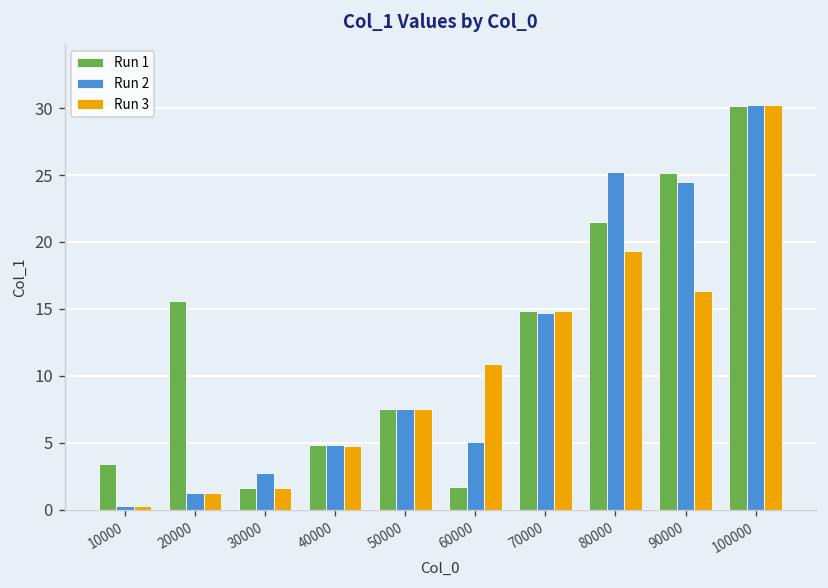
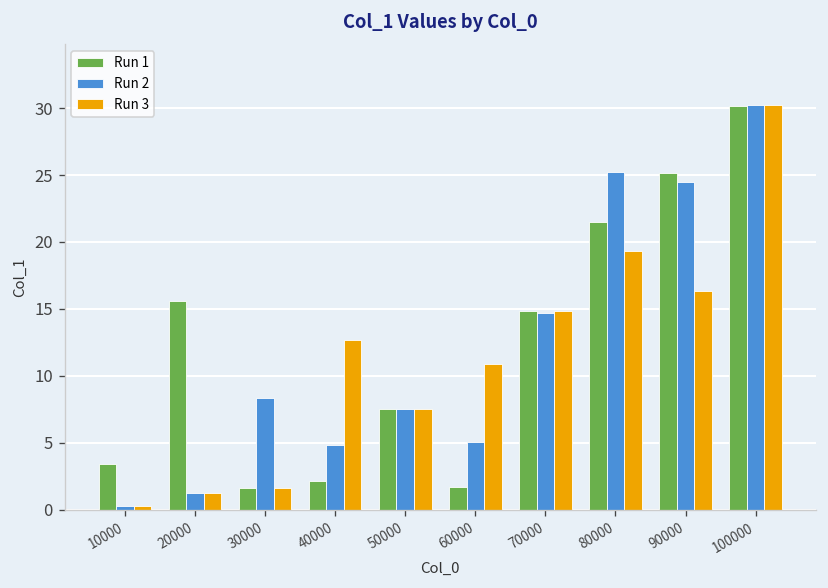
Run 2, 30000: 2.7 -> 8.4
Run 1, 40000: 4.8 -> 2.1
Run 3, 40000: 4.8 -> 12.7
